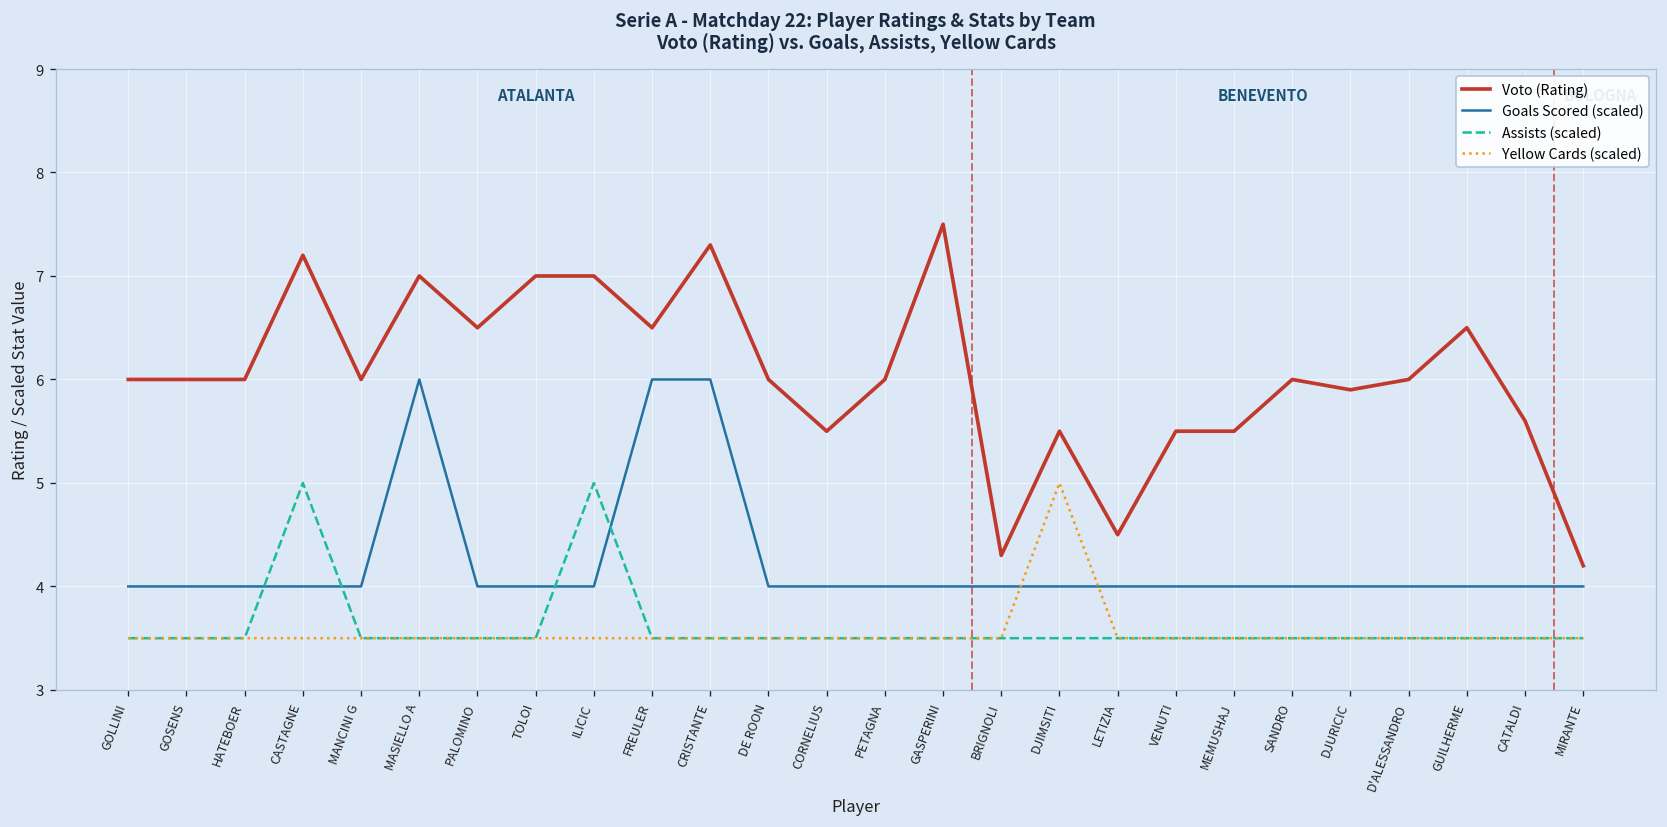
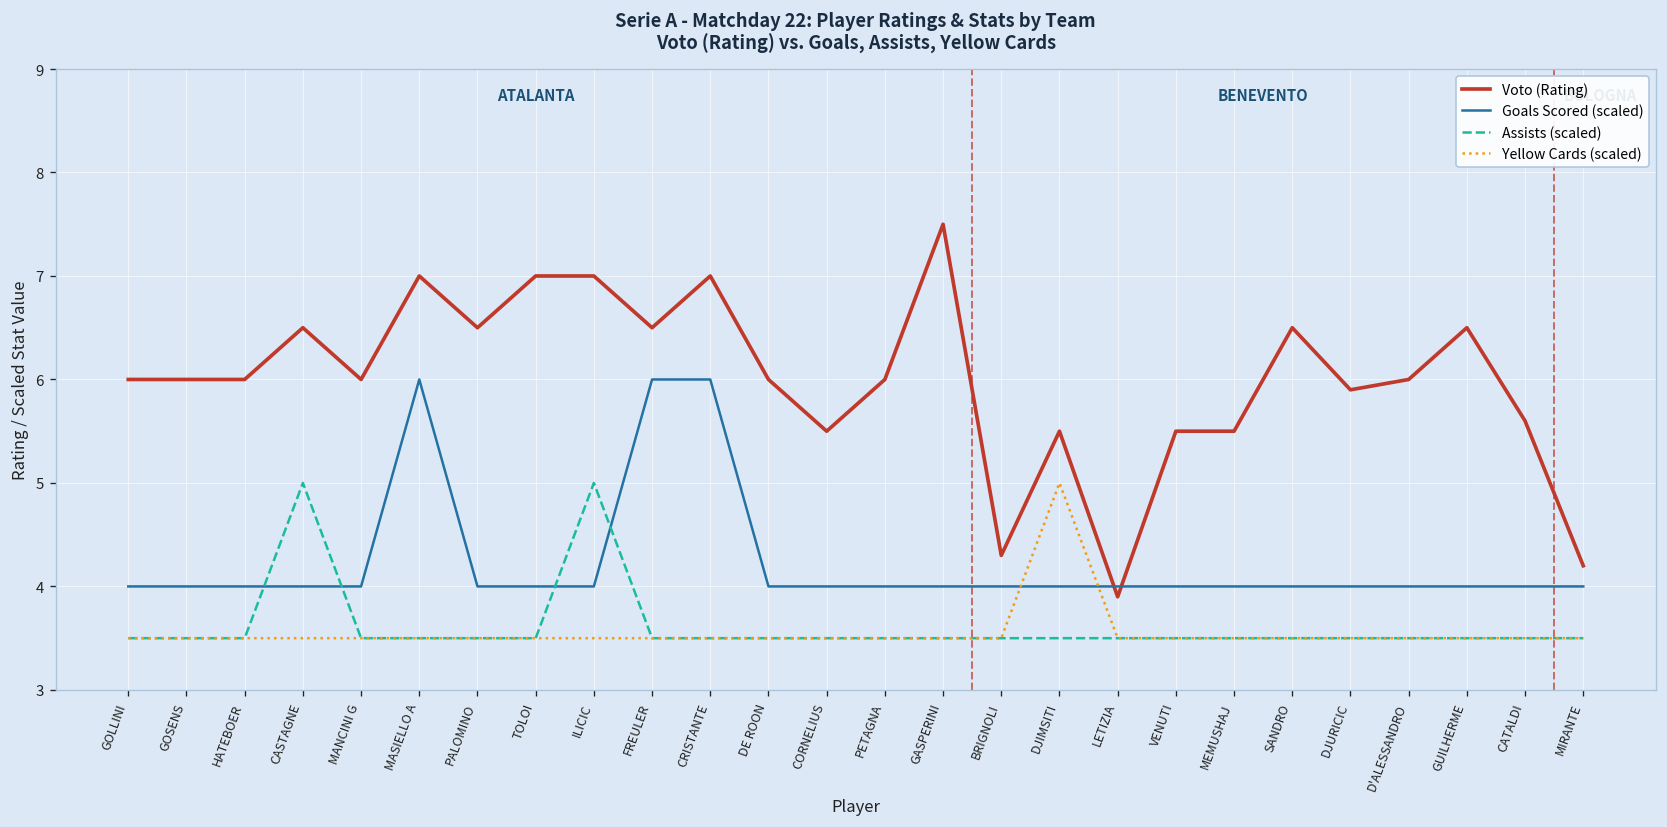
Voto (Rating), CASTAGNE: 7.2 -> 6.5
Voto (Rating), CRISTANTE: 7.3 -> 7.0
Voto (Rating), LETIZIA: 4.5 -> 3.9
Voto (Rating), SANDRO: 6.0 -> 6.5
